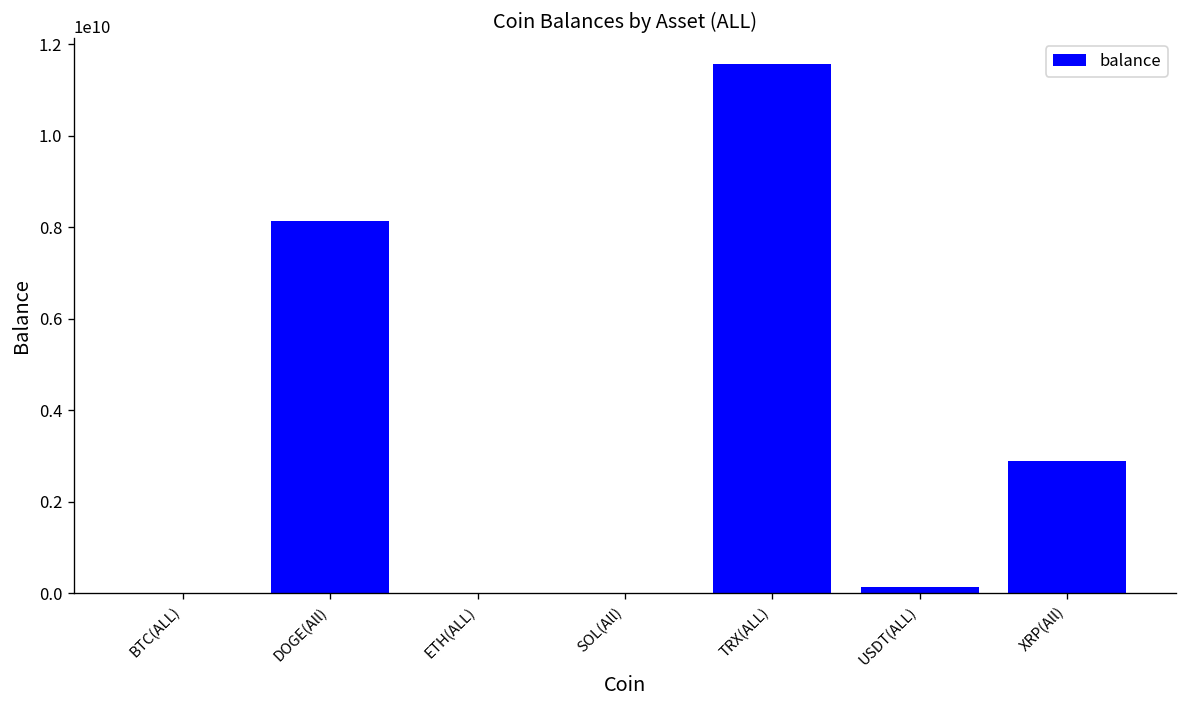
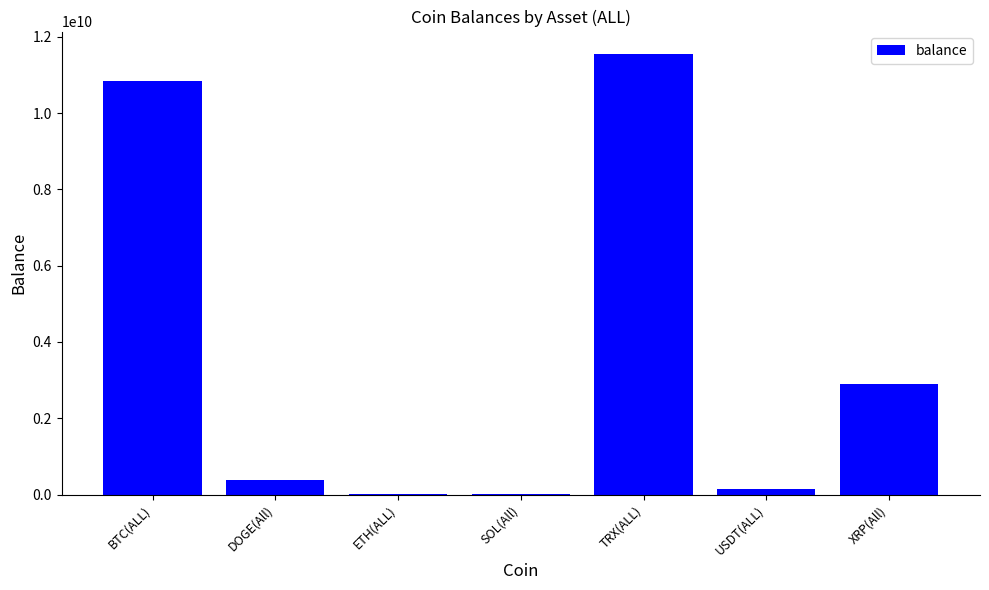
BTC(ALL): 0 -> 10800000000
DOGE(All): 8100000000 -> 400000000
